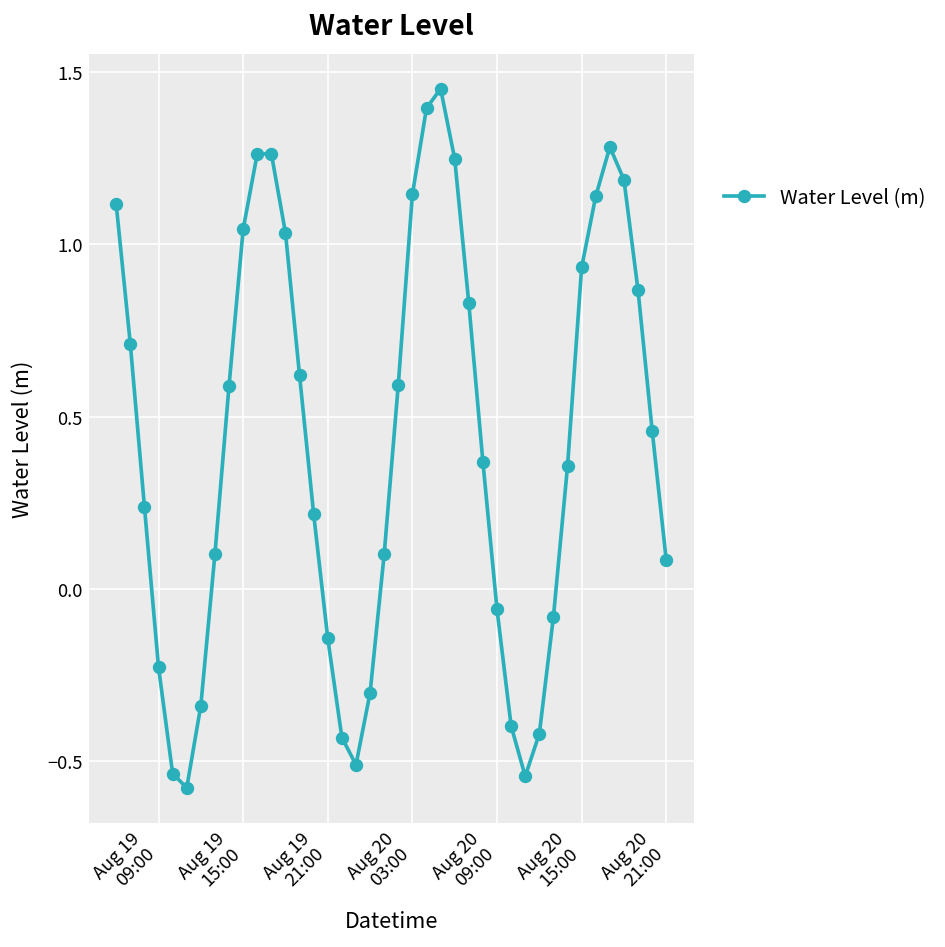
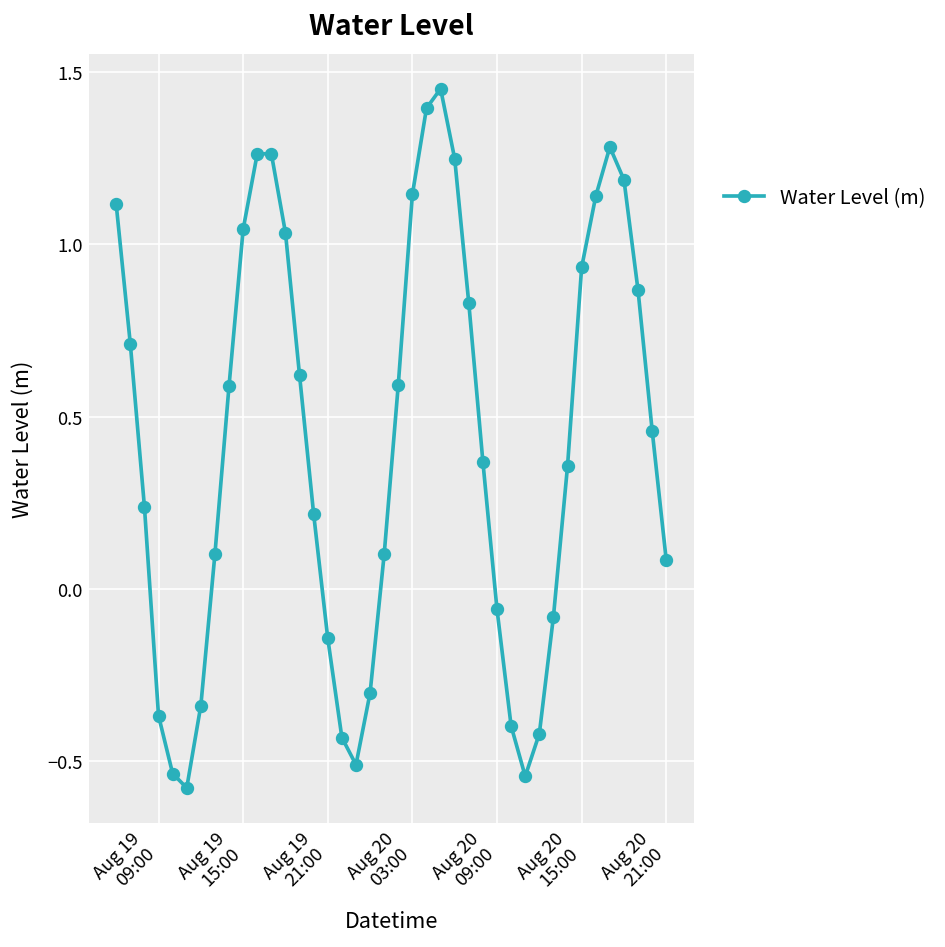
Aug 19 09:00: -0.23 -> -0.37
